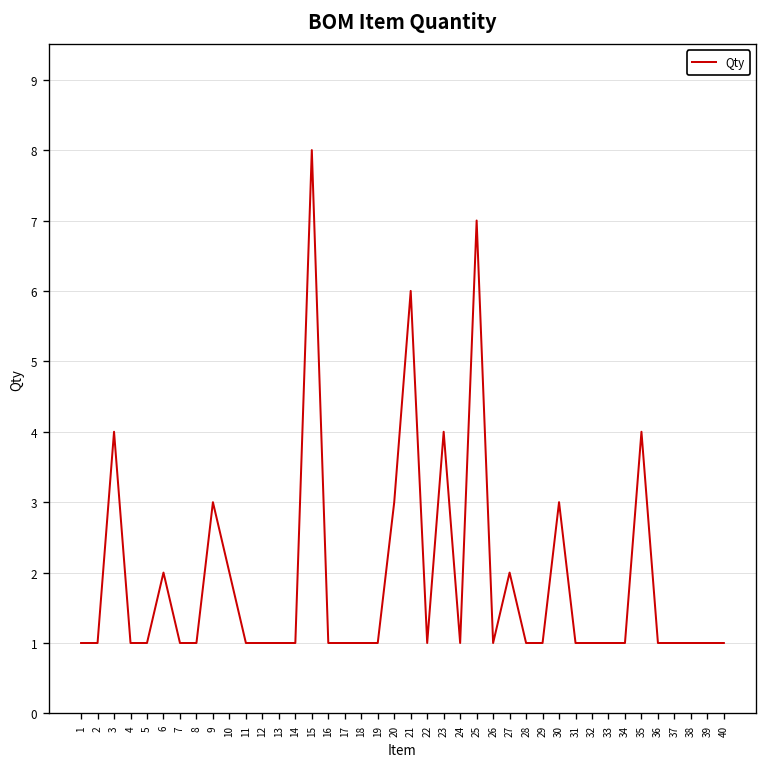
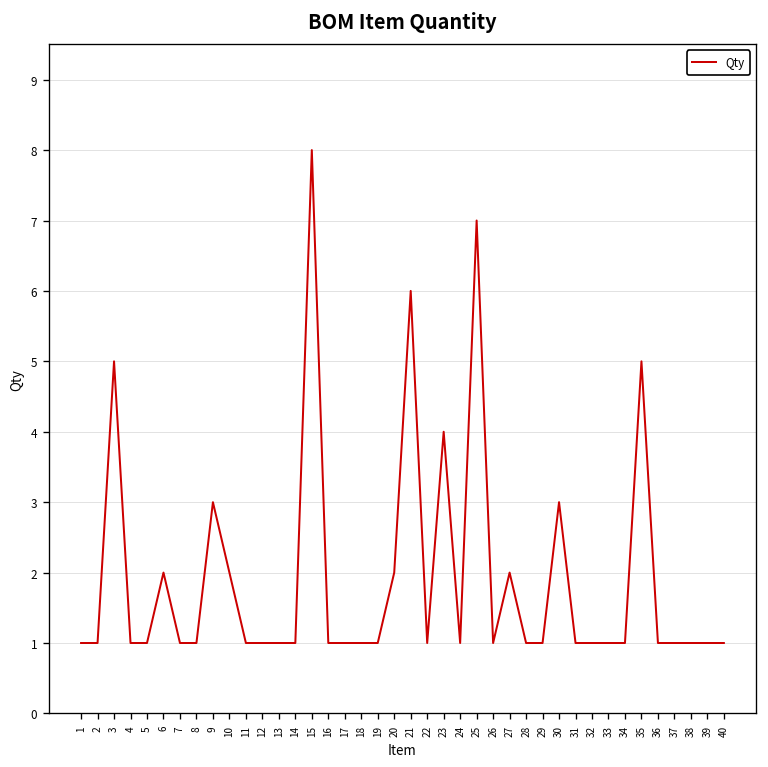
3: 4 -> 5
20: 3 -> 2
35: 4 -> 5
